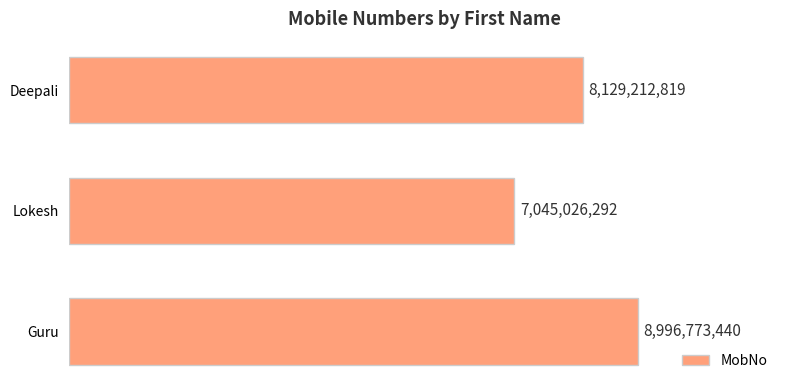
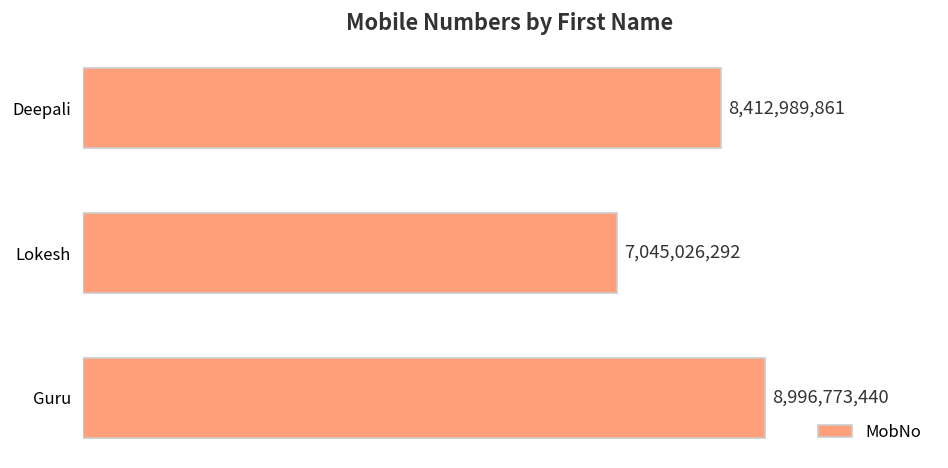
Deepali: 8,129,212,819 -> 8,412,989,861
